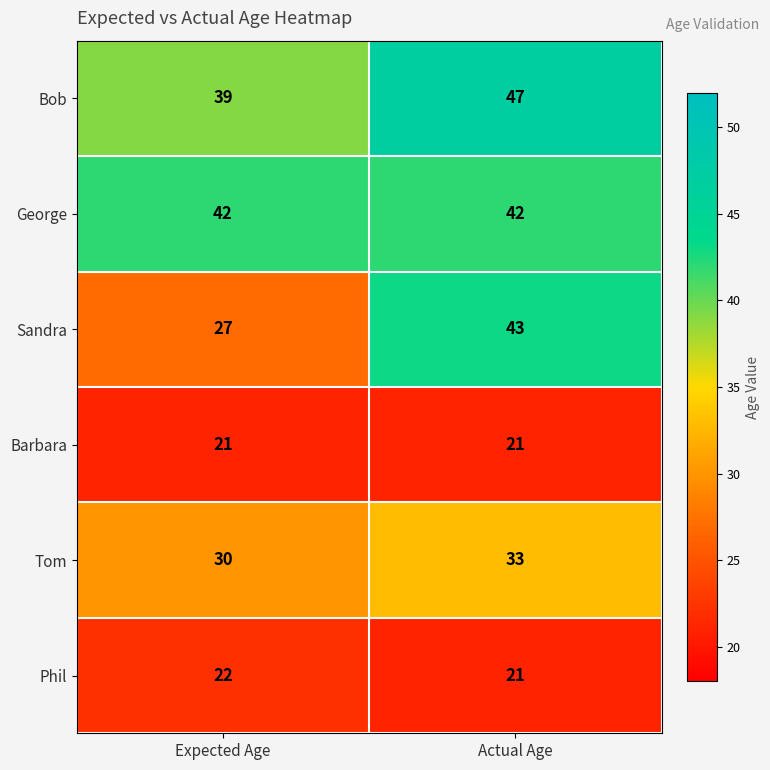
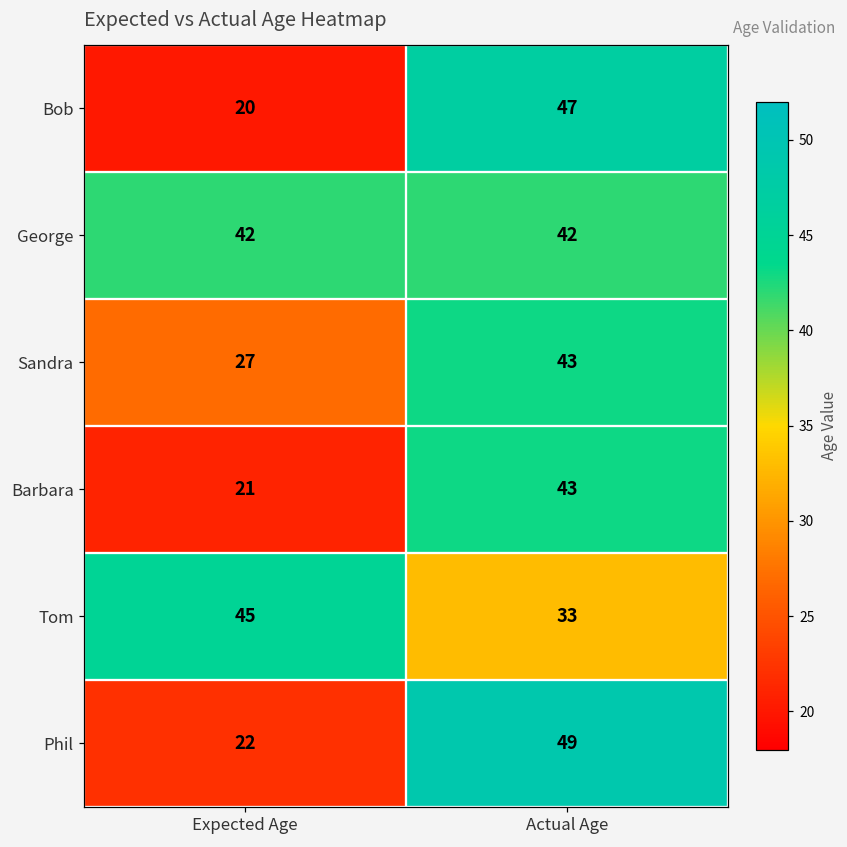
Bob, Expected Age: 39 -> 20
Barbara, Actual Age: 21 -> 43
Tom, Expected Age: 30 -> 45
Phil, Actual Age: 21 -> 49
